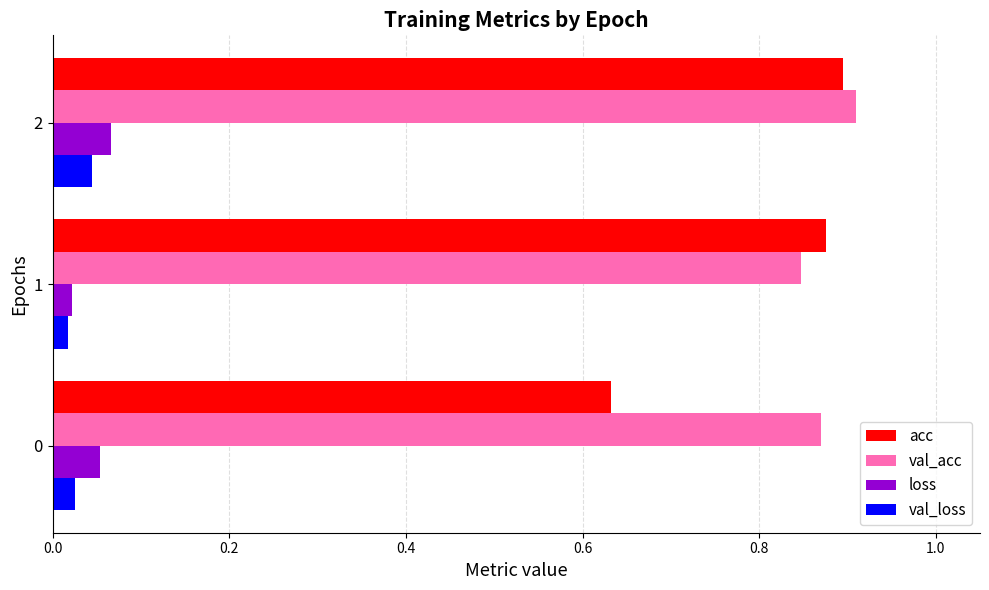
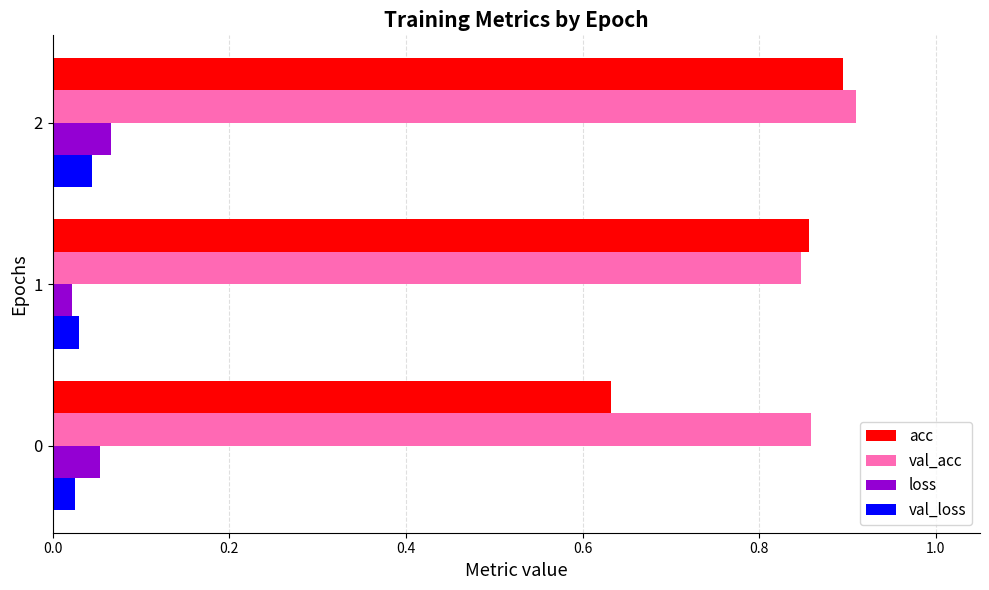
acc, 1: 0.88 -> 0.86
val_loss, 1: 0.02 -> 0.03
val_acc, 0: 0.87 -> 0.86
